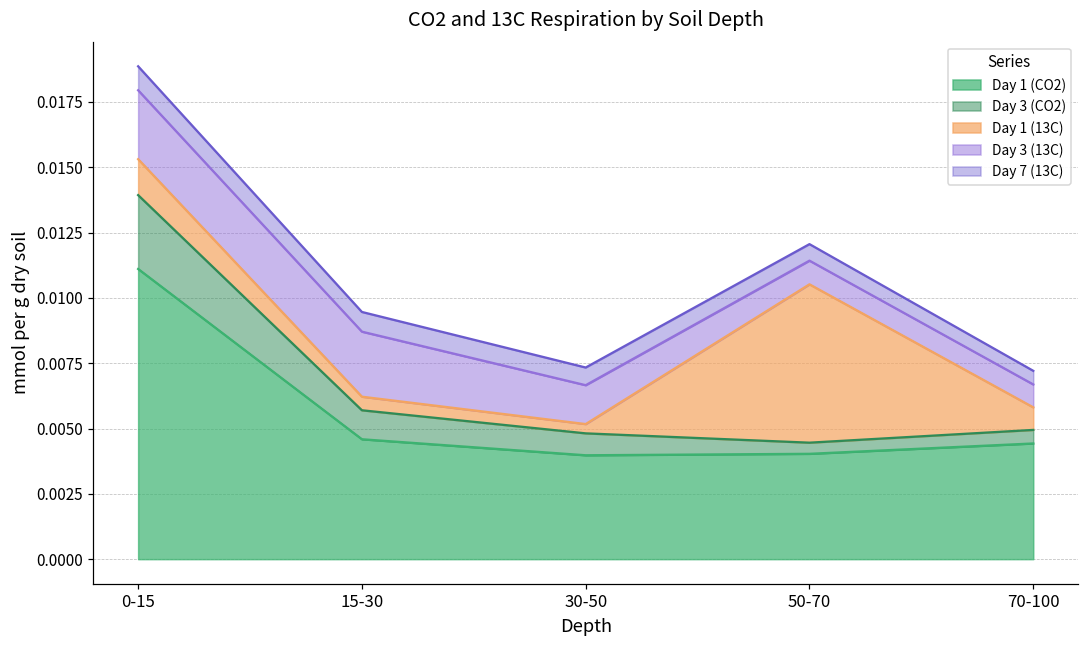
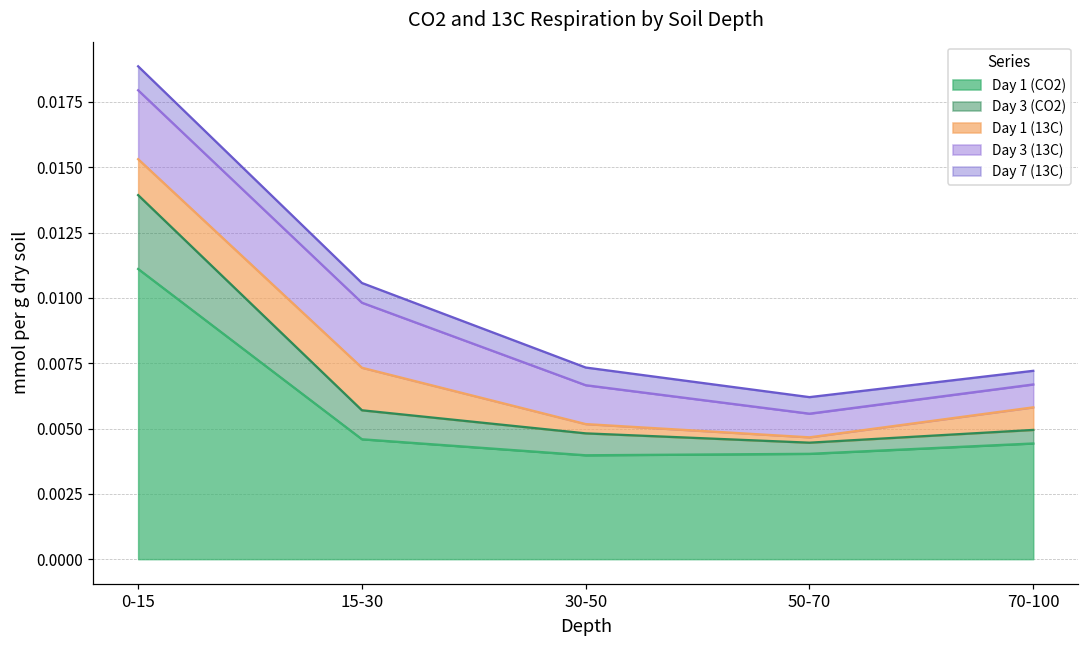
Day 1 (13C), 15-30: 0.0005 -> 0.0016
Day 1 (13C), 50-70: 0.0061 -> 0.0002
